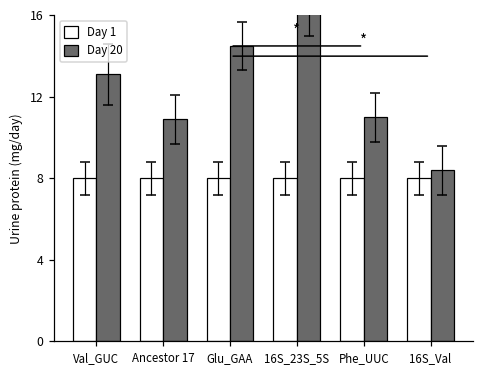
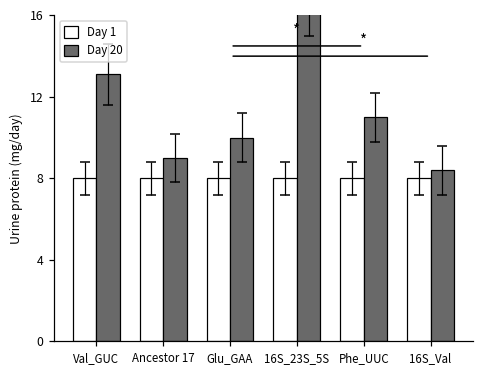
Day 20, Ancestor 17: 10.9 -> 9.0
Day 20, Glu_GAA: 14.5 -> 10.0
